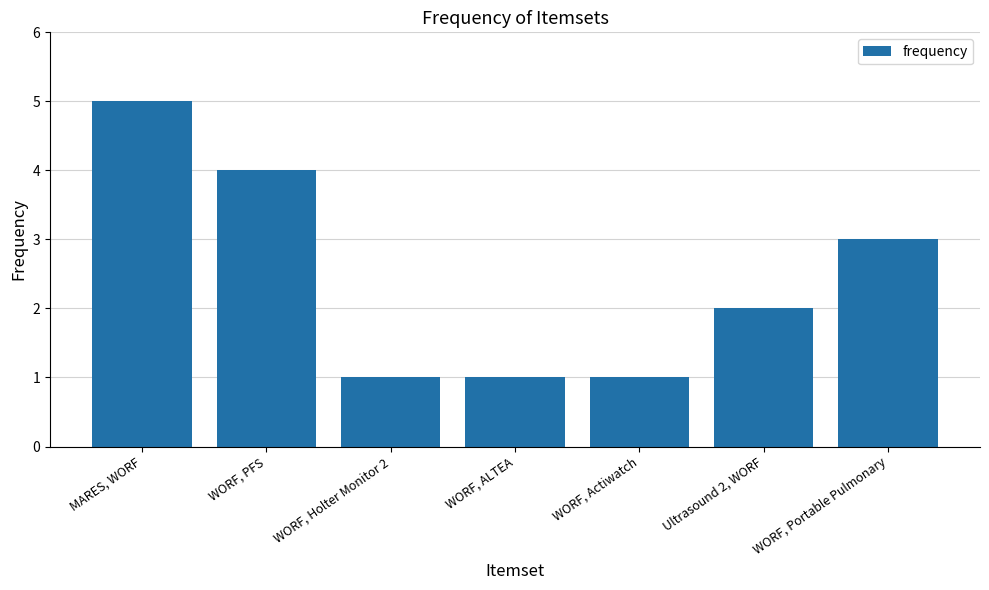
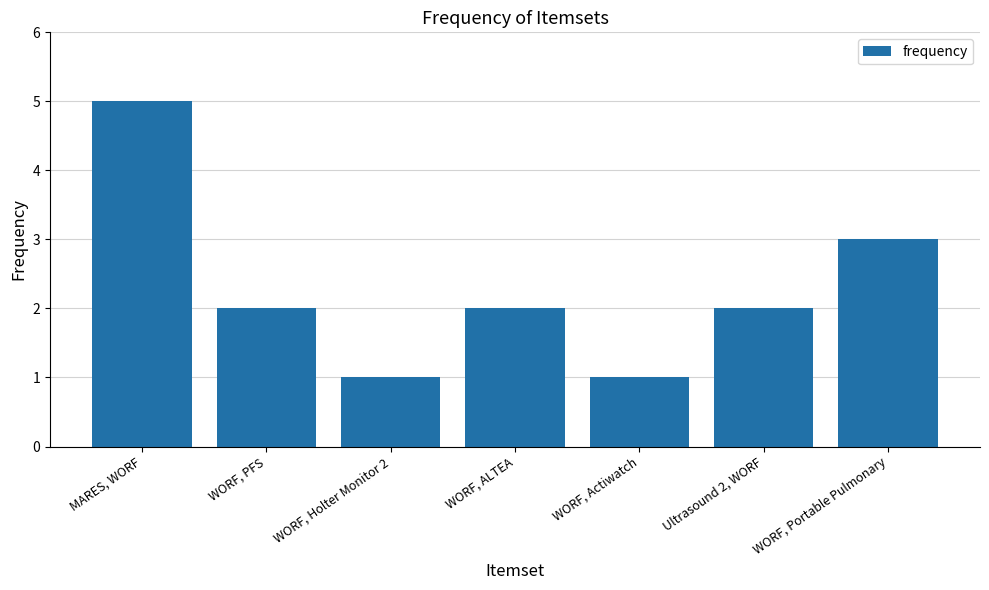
WORF, PFS: 4 -> 2
WORF, ALTEA: 1 -> 2
